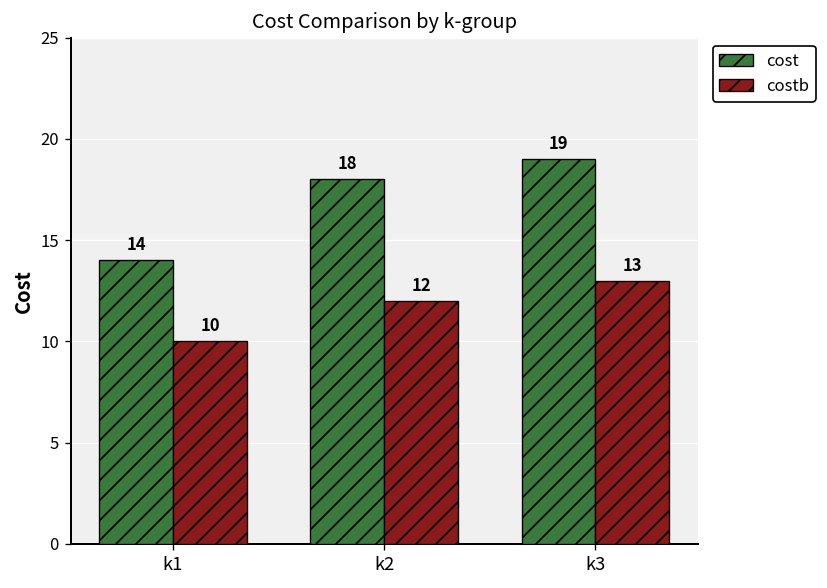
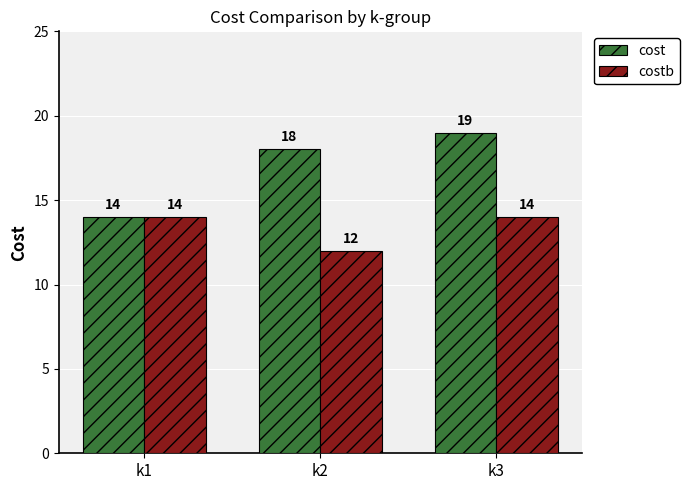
costb, k1: 10 -> 14
costb, k3: 13 -> 14
